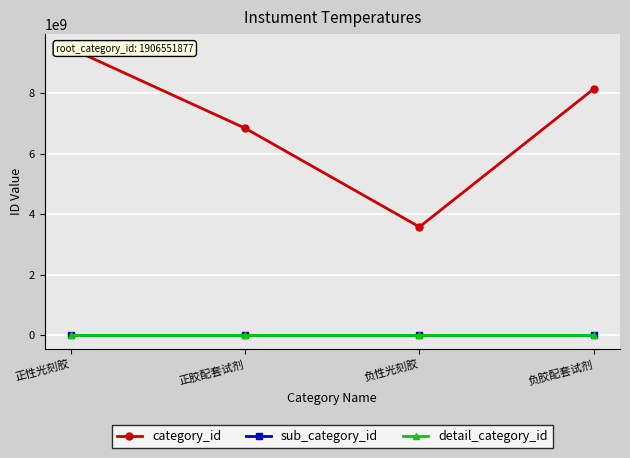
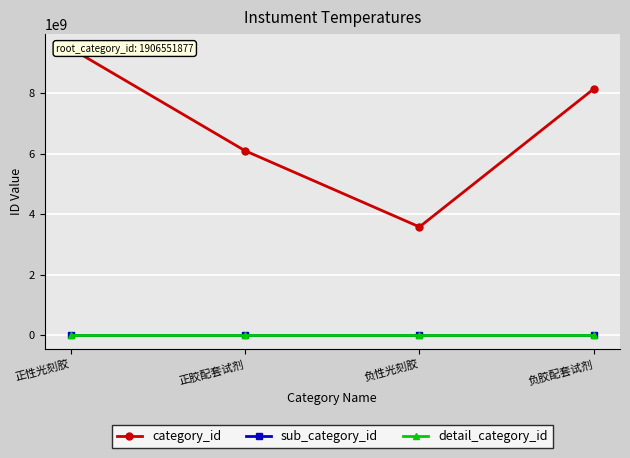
category_id, 正胶配套试剂: 6800000000 -> 6100000000
